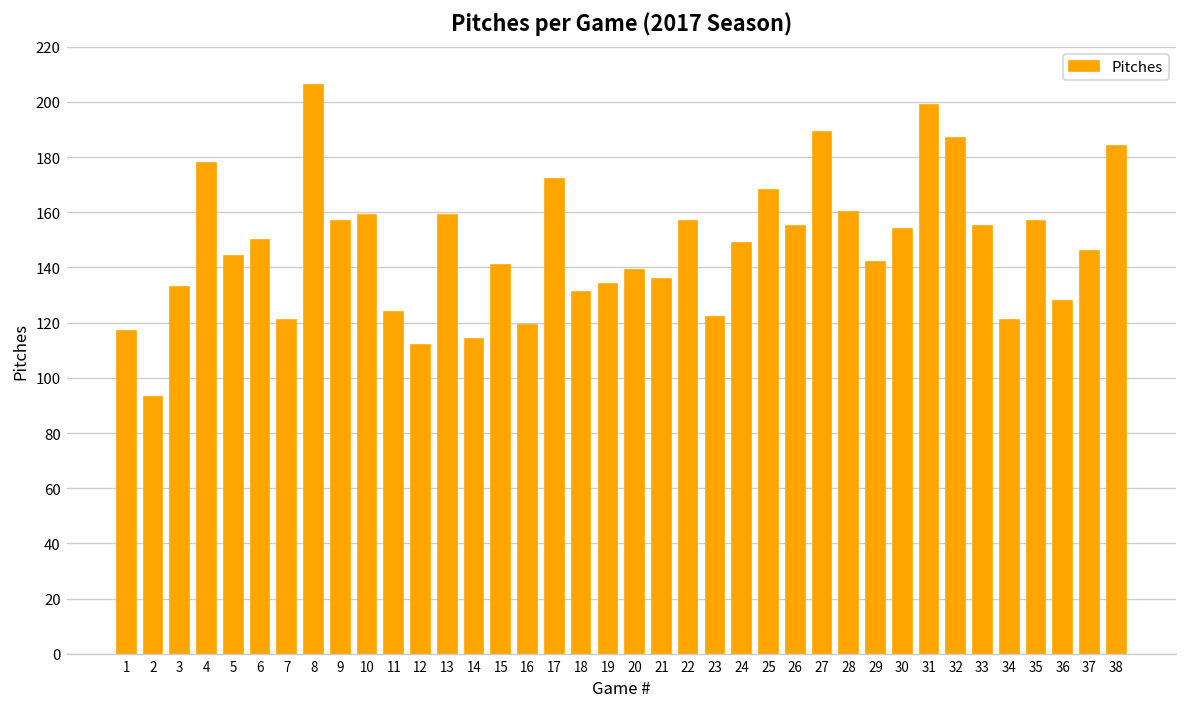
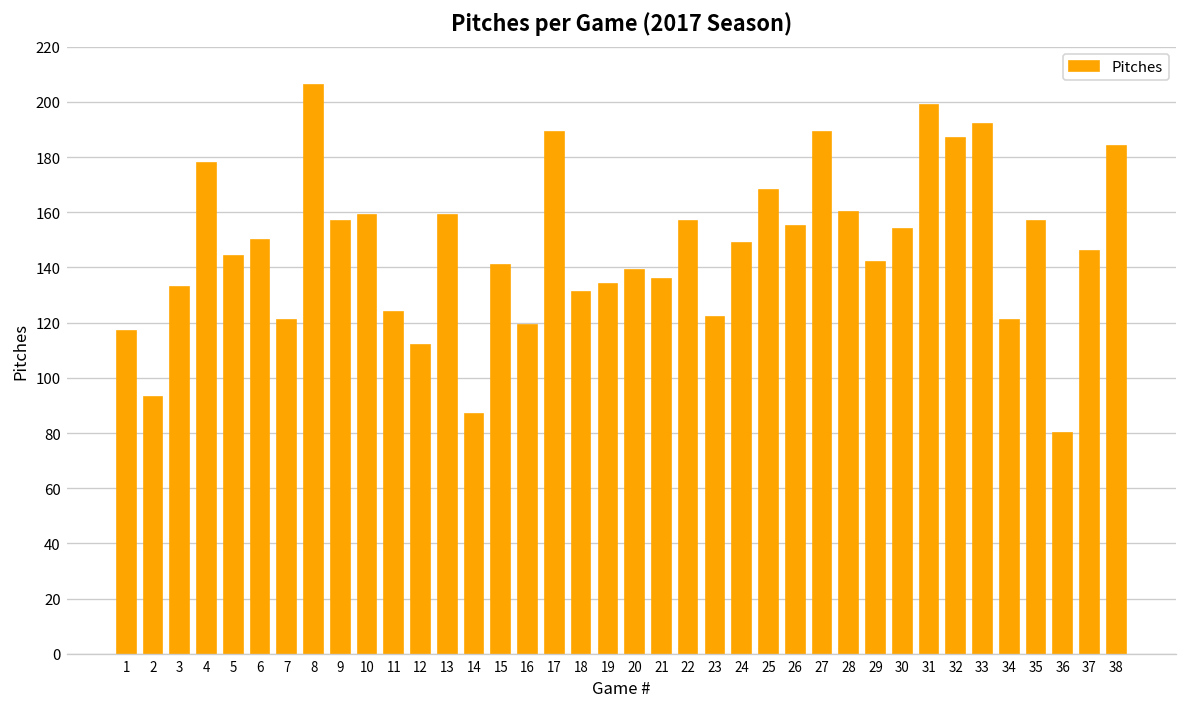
14: 114 -> 87
17: 172 -> 189
33: 155 -> 192
36: 128 -> 80
